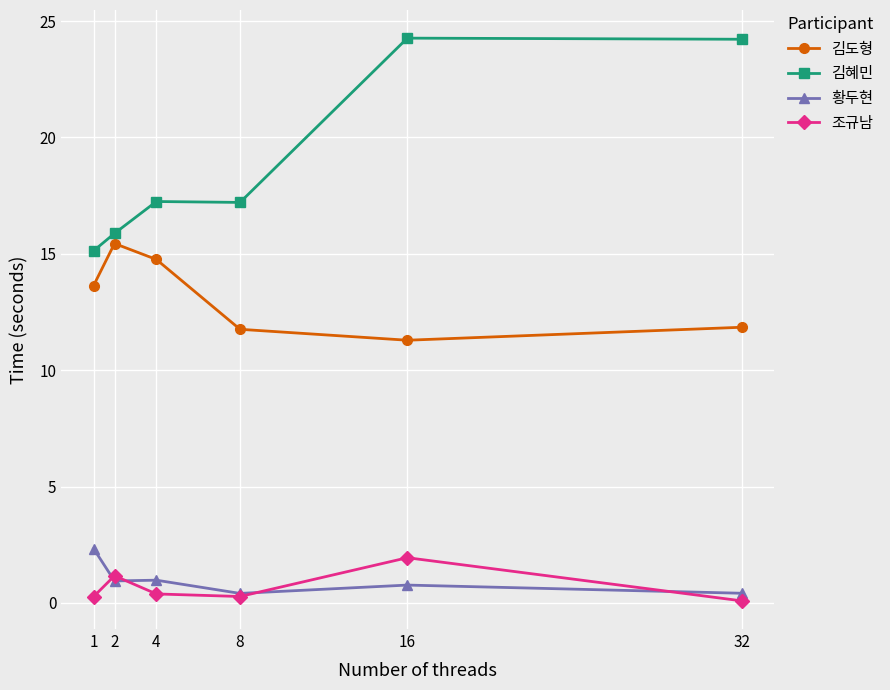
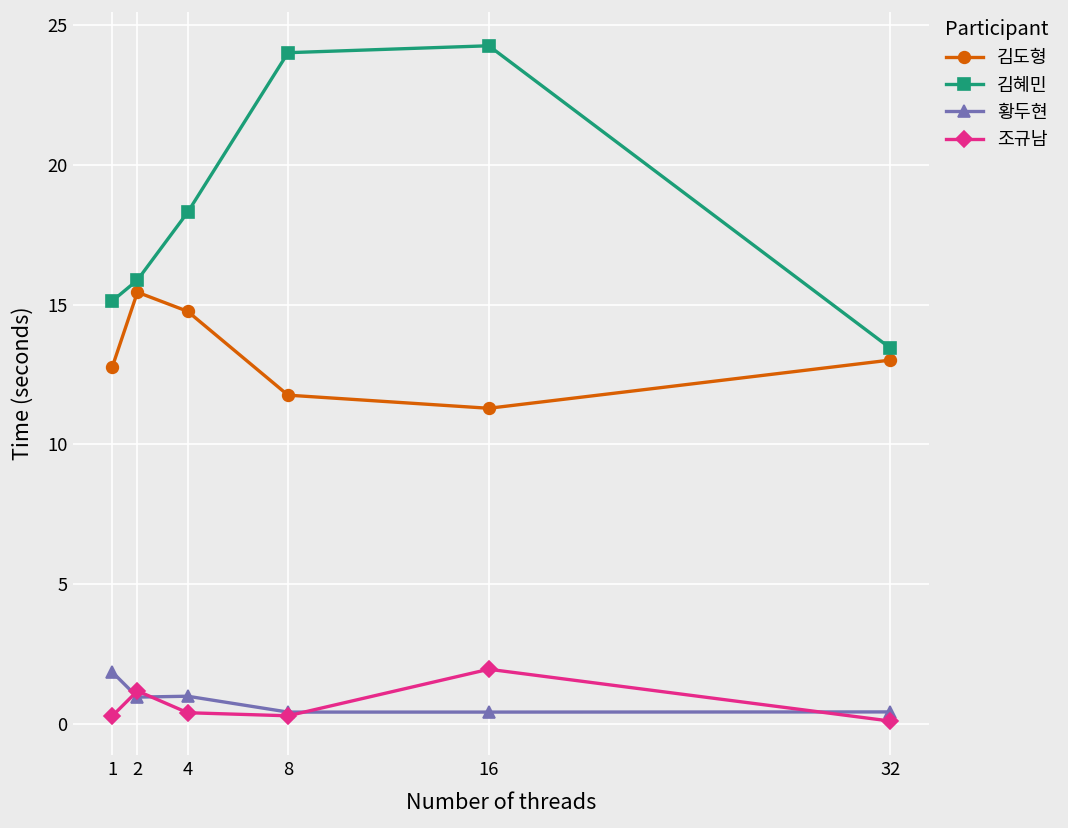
김도형, 1: 13.6 -> 12.8
황두현, 1: 2.3 -> 1.8
김혜민, 4: 17.2 -> 18.3
김혜민, 8: 17.2 -> 24.0
황두현, 16: 0.8 -> 0.4
김도형, 32: 11.8 -> 13.0
김혜민, 32: 24.2 -> 13.4
